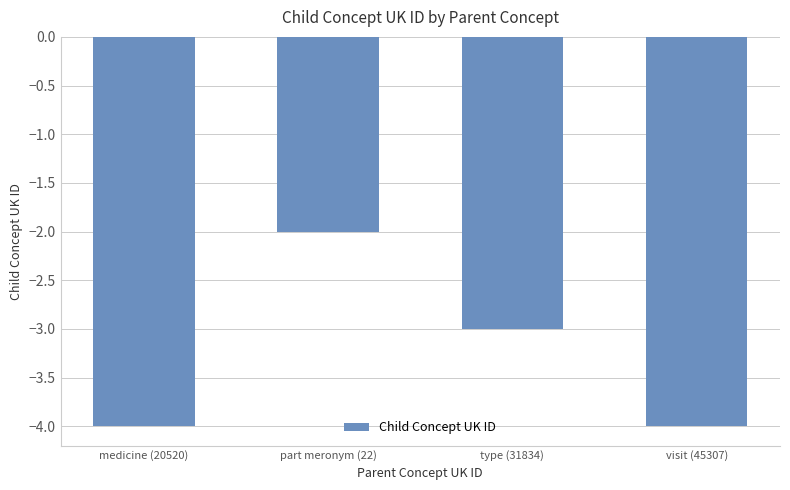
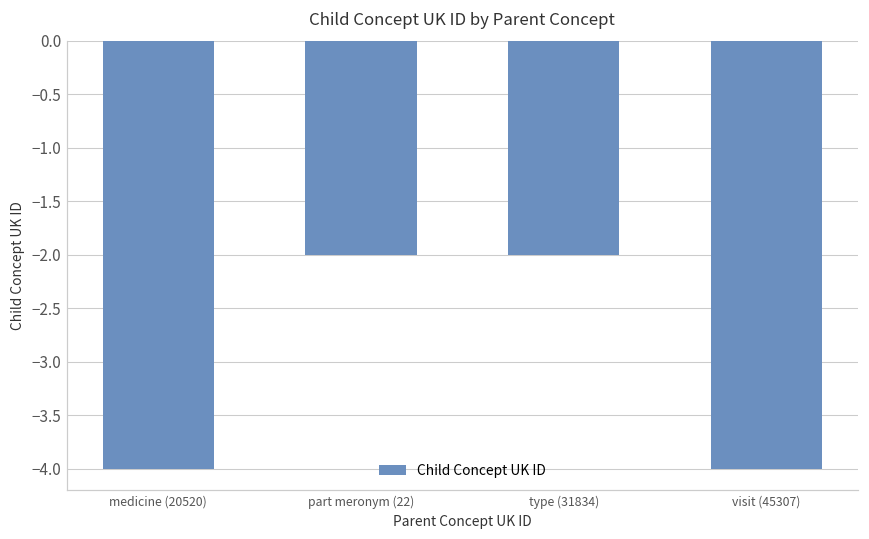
type (31834): -3 -> -2
